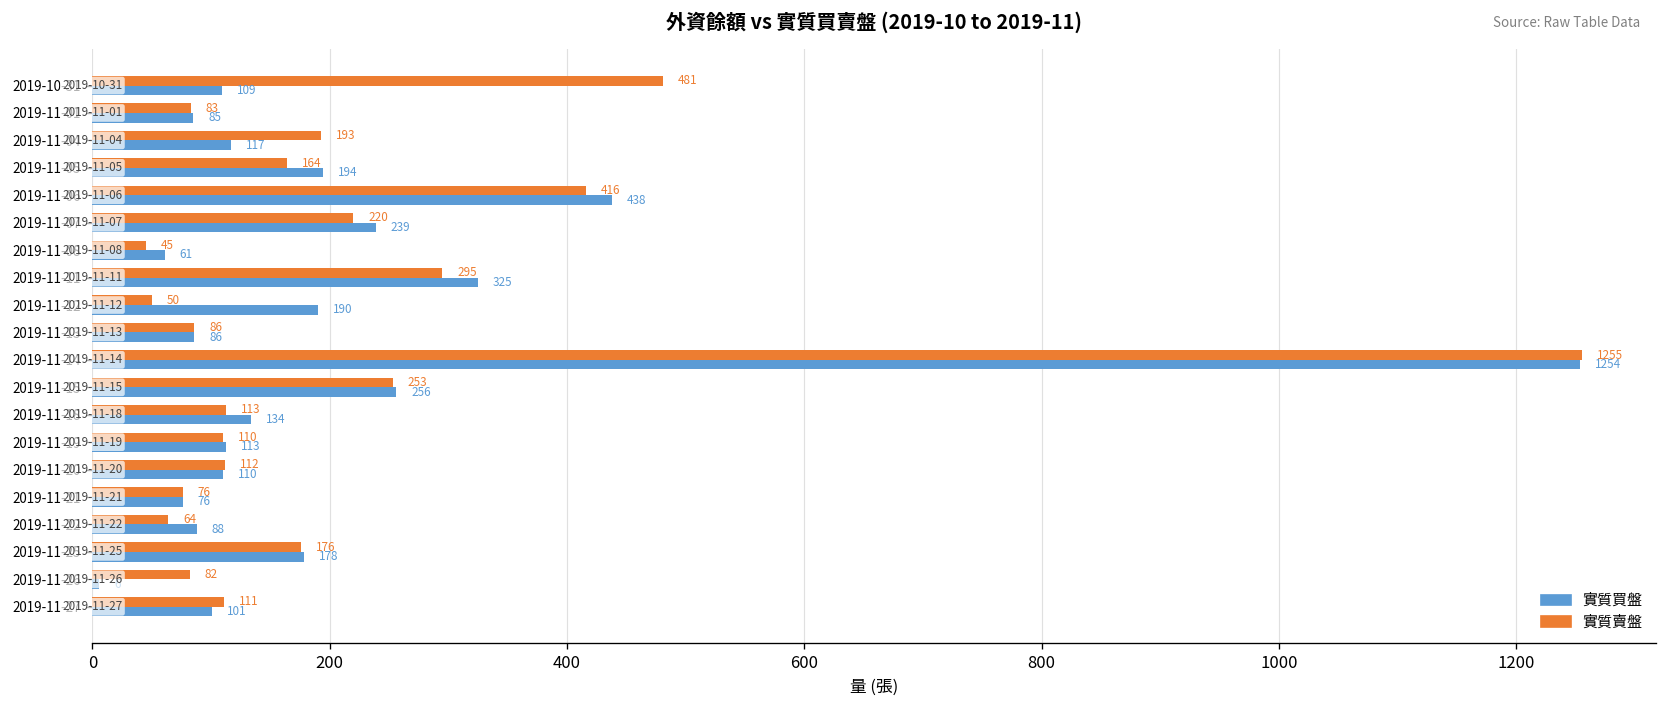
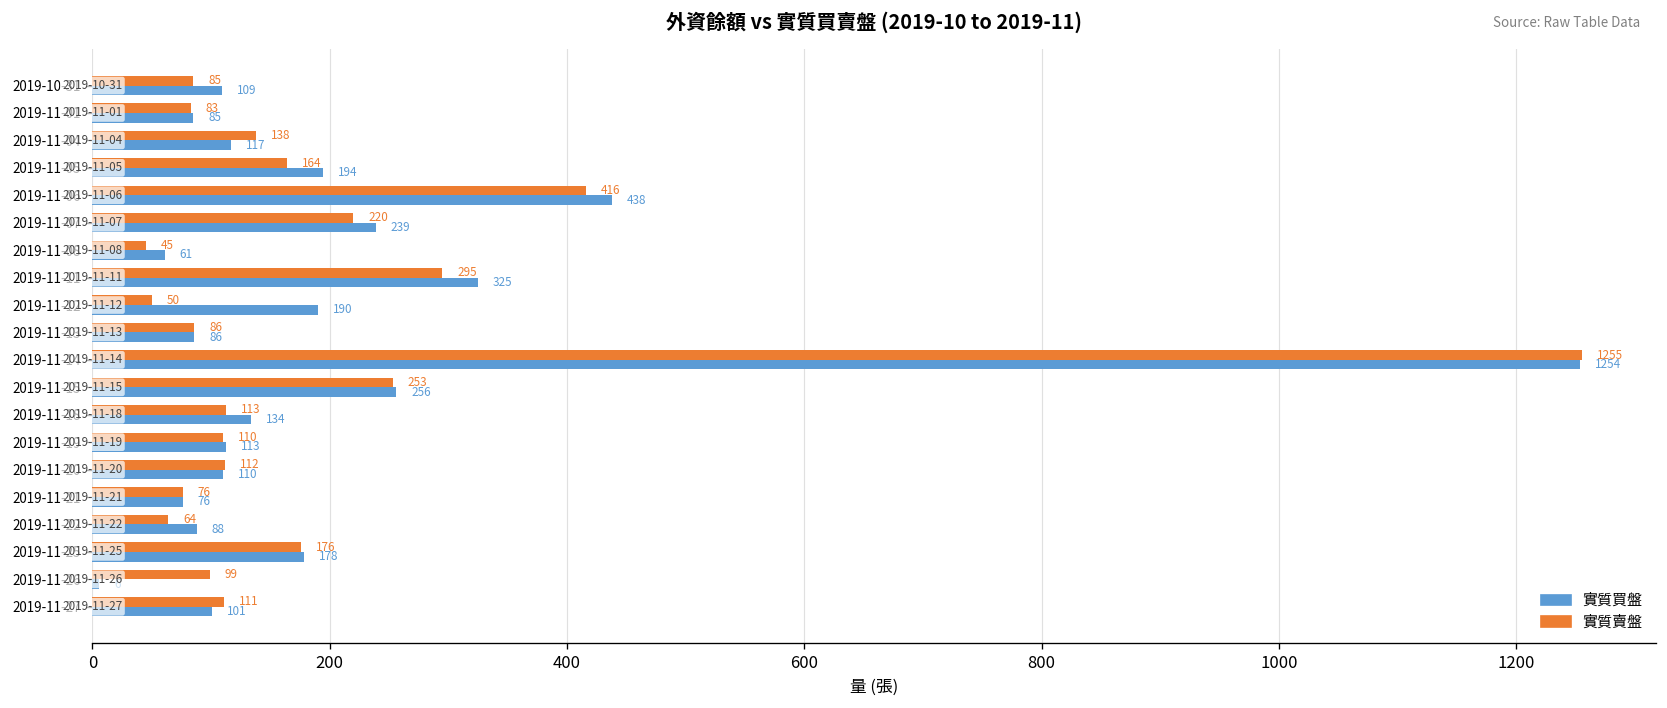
實質賣盤, 2019-10-31: 481 -> 85
實質賣盤, 2019-11-04: 193 -> 138
實質賣盤, 2019-11-26: 82 -> 99
